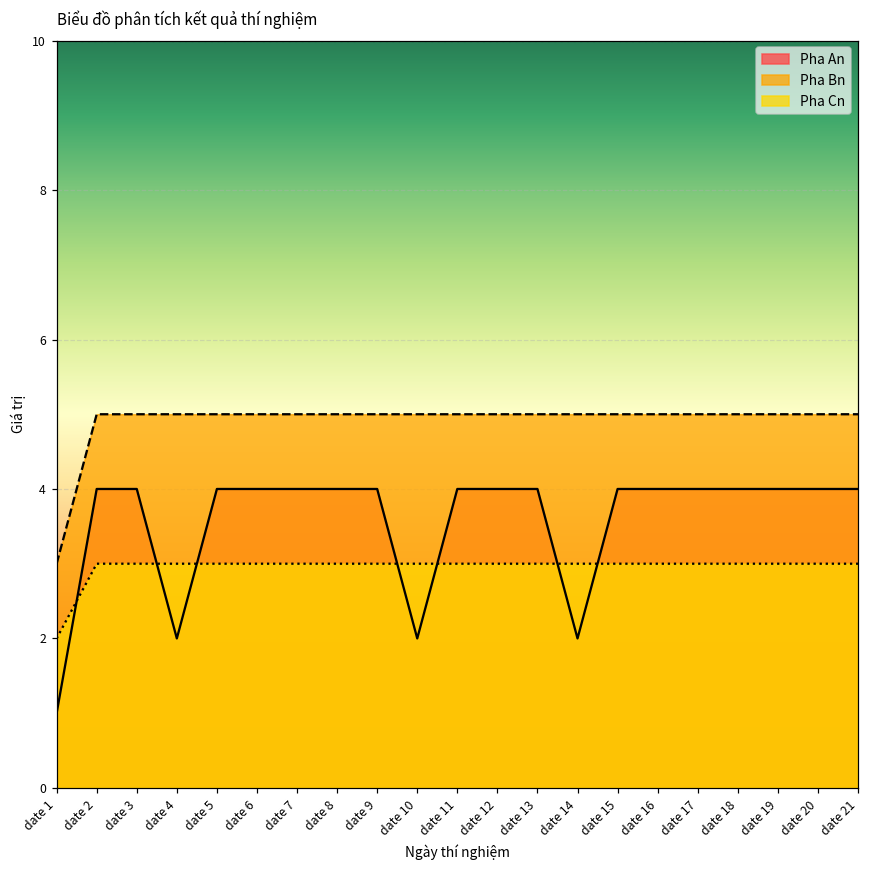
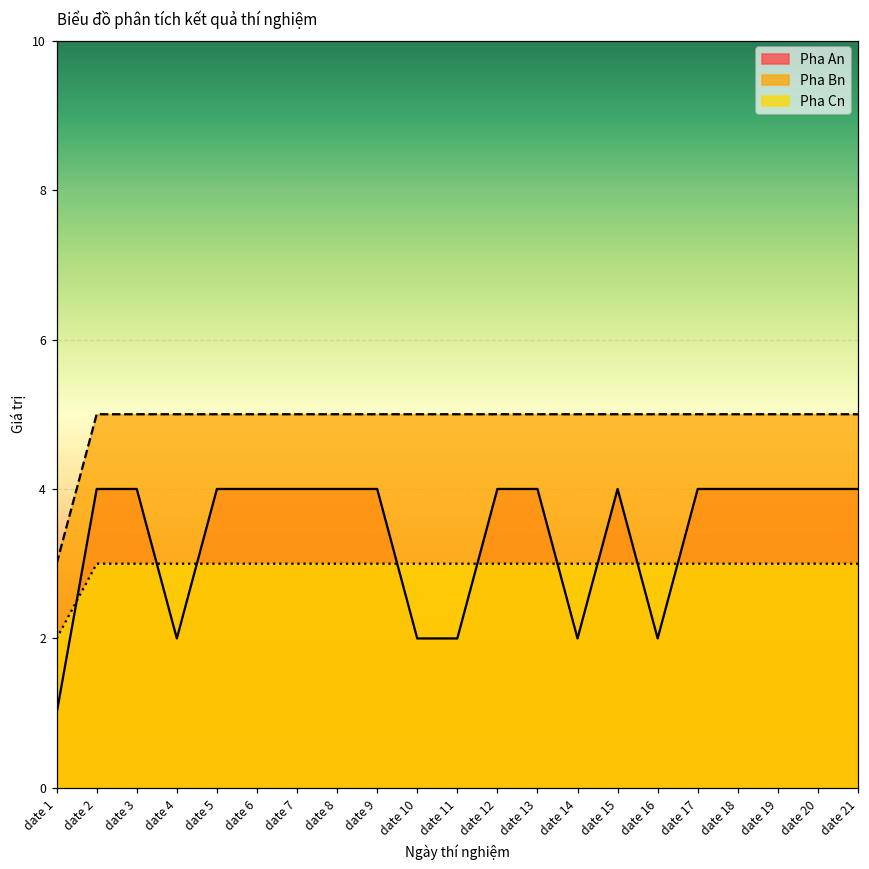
Pha An, date 11: 4 -> 2
Pha An, date 16: 4 -> 2
